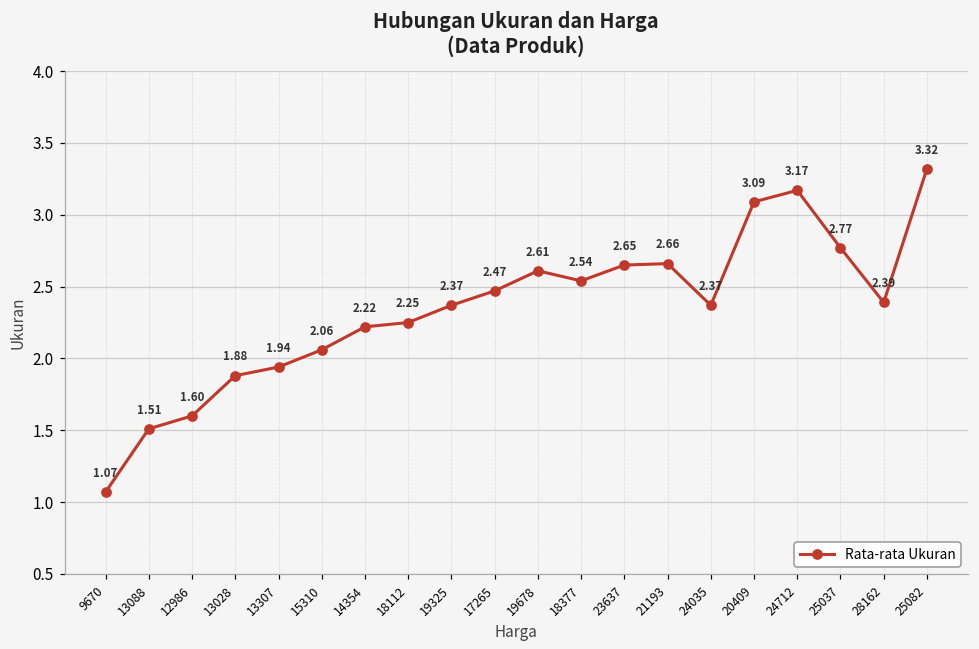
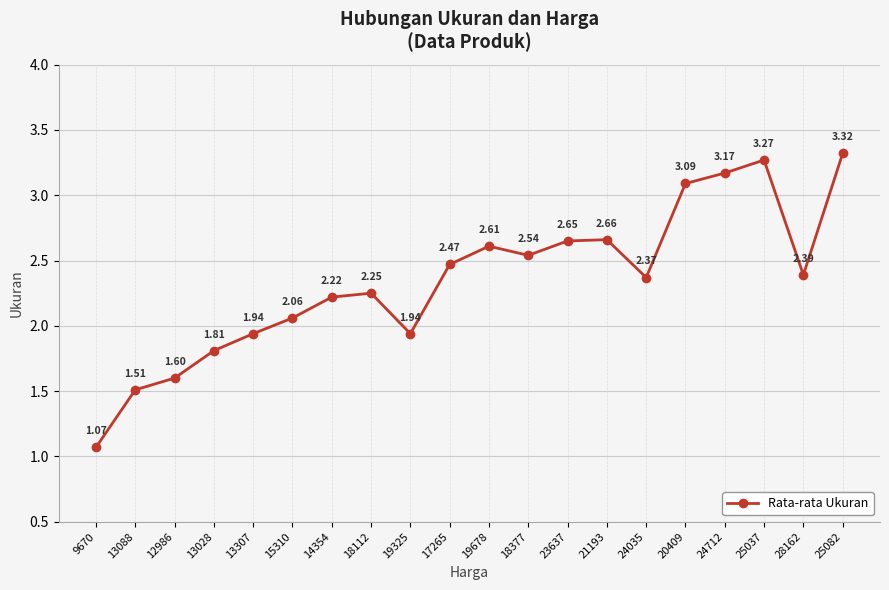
13028: 1.88 -> 1.81
19325: 2.37 -> 1.94
25037: 2.77 -> 3.27
